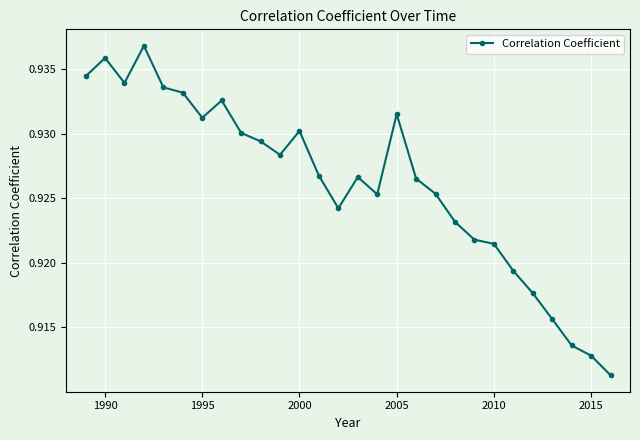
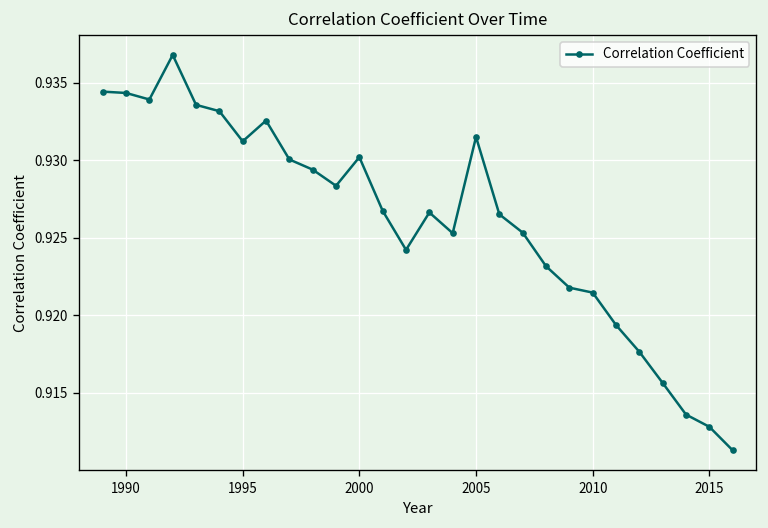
1990: 0.9358 -> 0.9343
